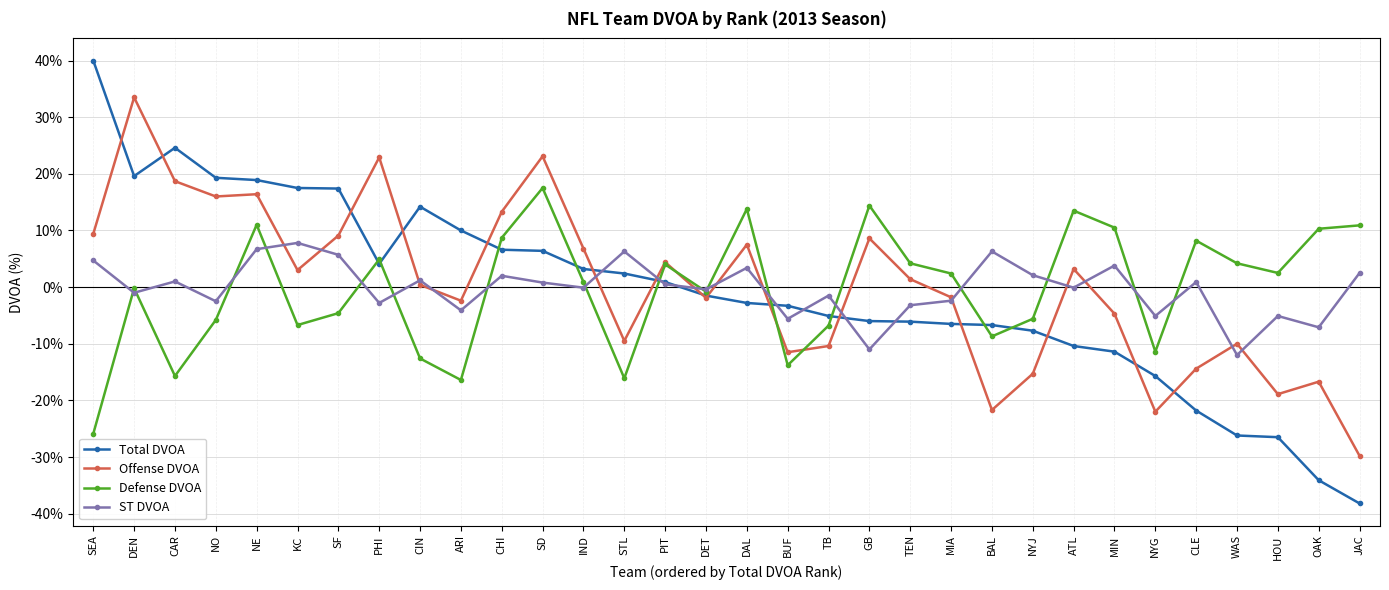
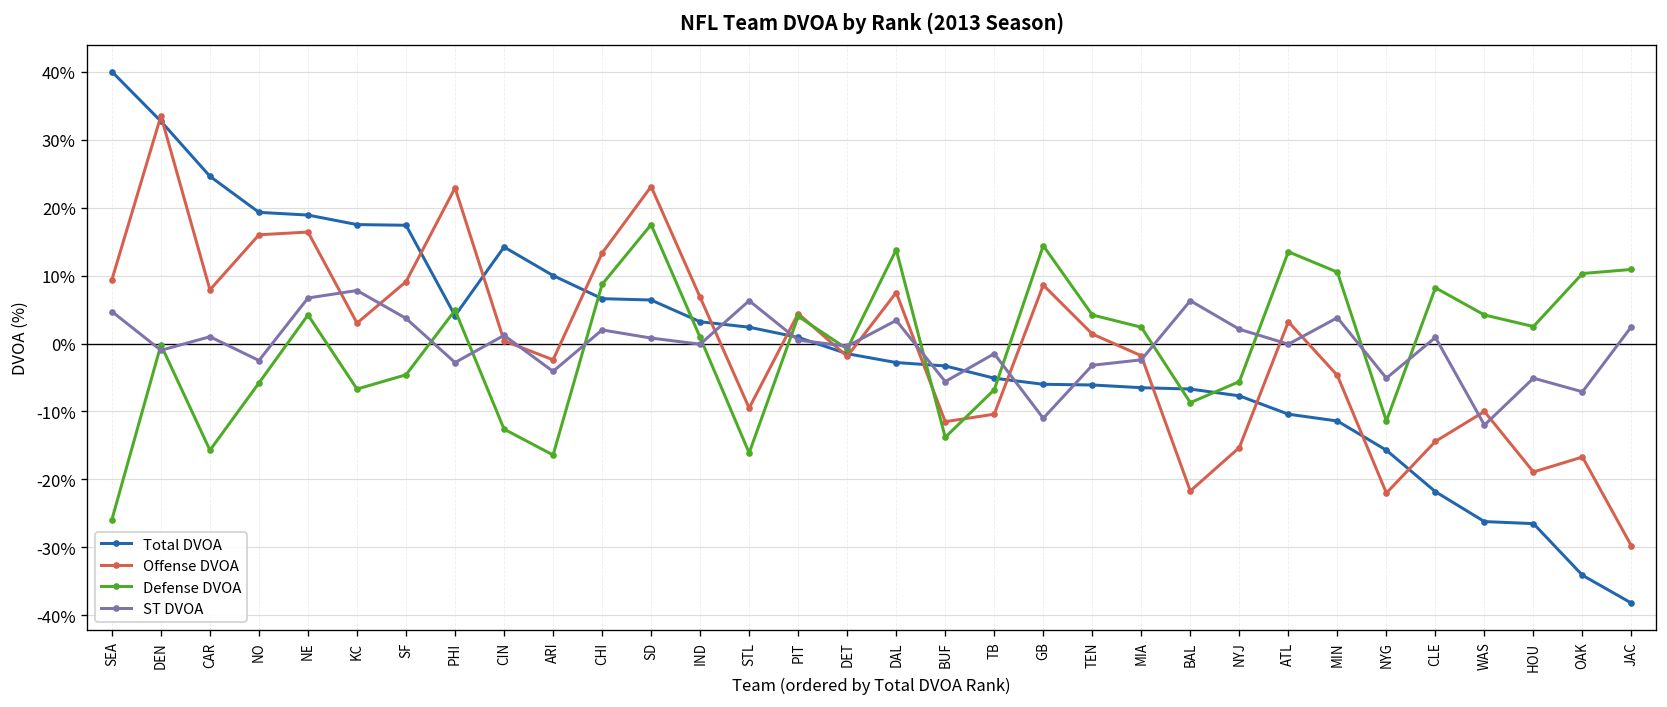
Total DVOA, DEN: 20% -> 33%
Offense DVOA, CAR: 19% -> 8%
Defense DVOA, NE: 11% -> 4%
ST DVOA, SF: 6% -> 4%
